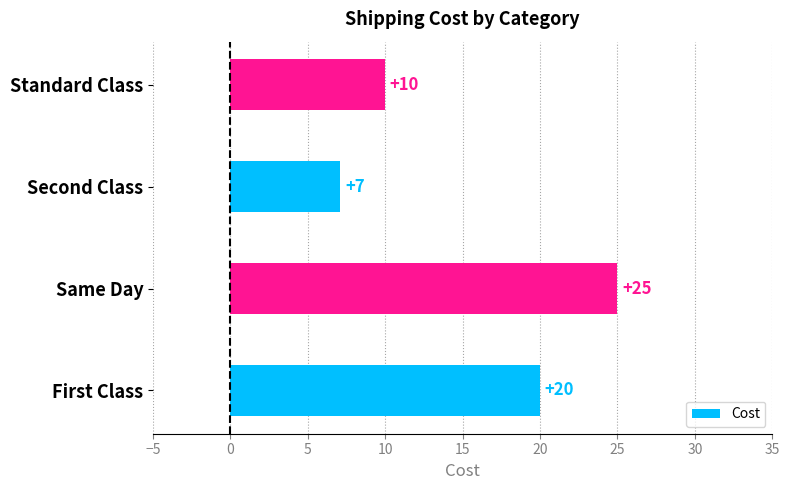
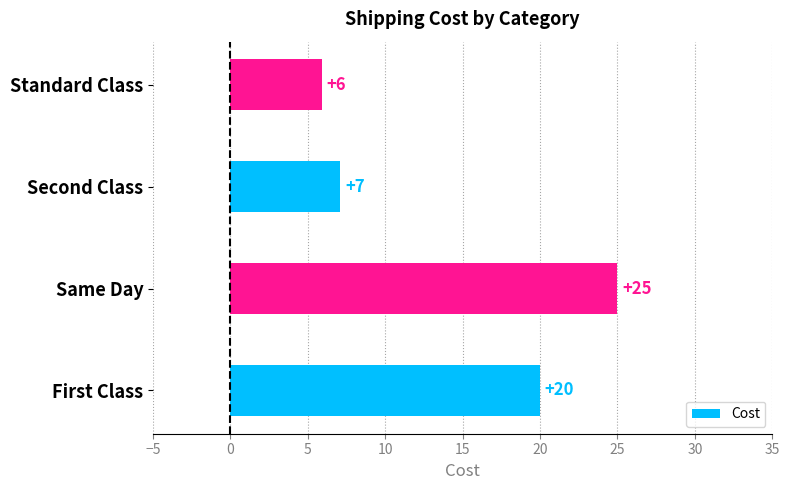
Standard Class: +10 -> +6
